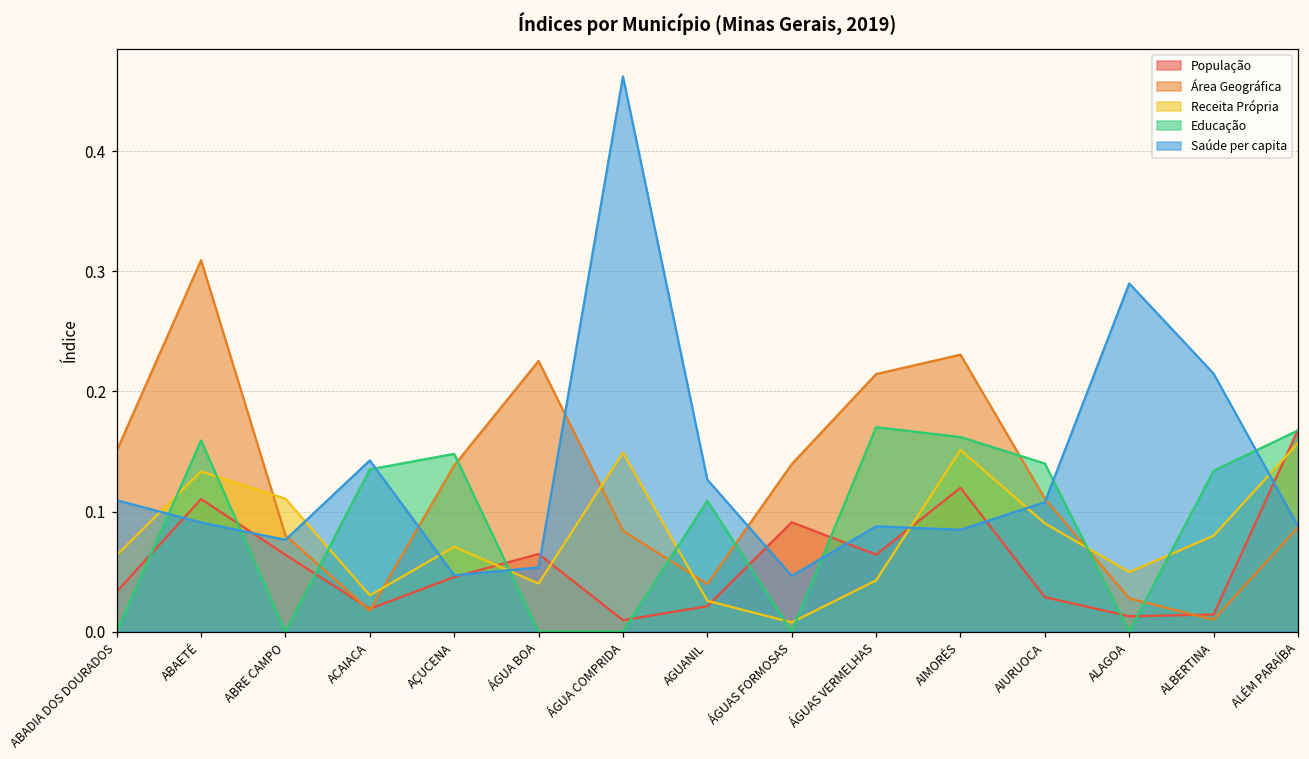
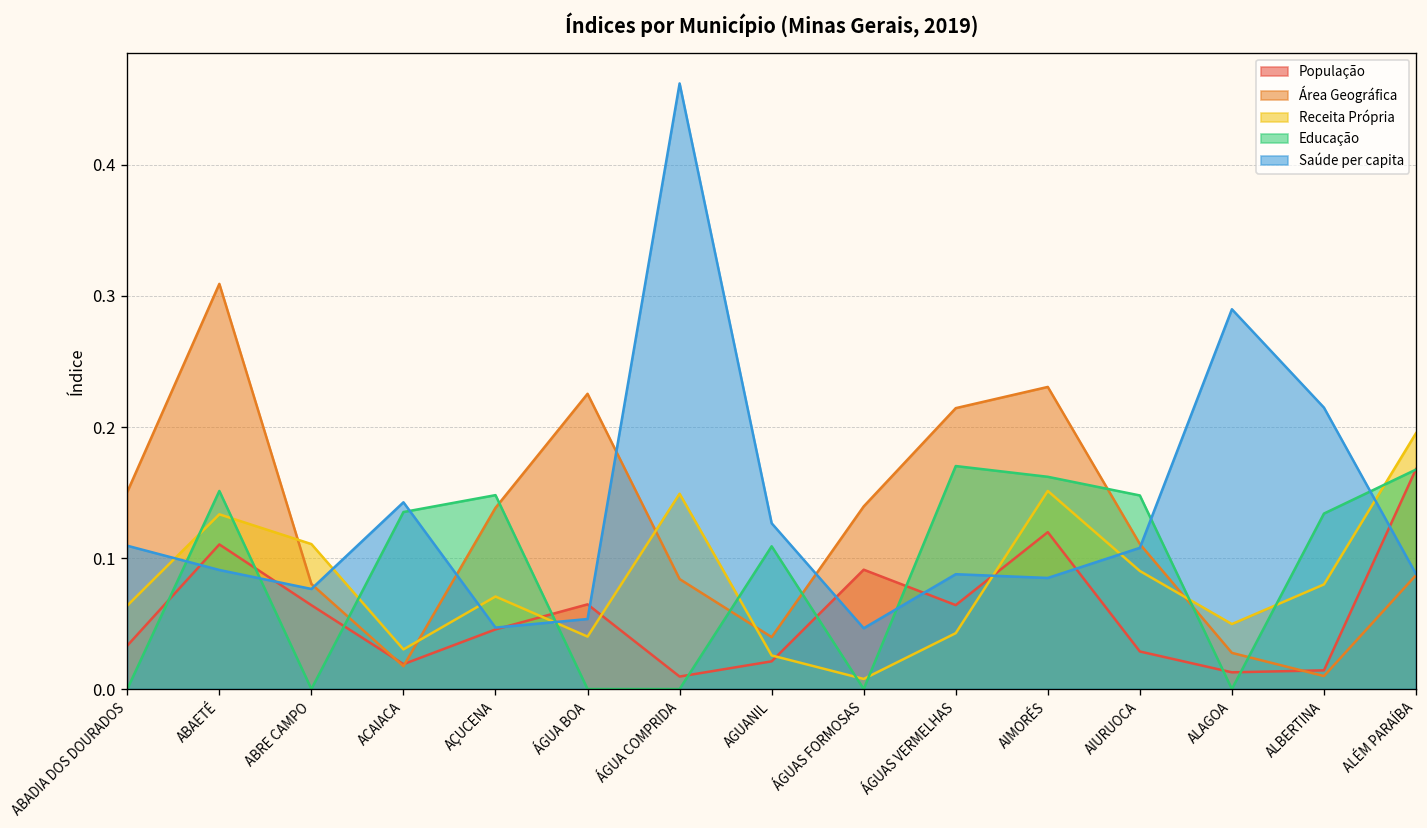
Educação, ABAETÉ: 0.159 -> 0.151
Educação, AIURUOCA: 0.140 -> 0.148
Receita Própria, ALÉM PARAÍBA: 0.157 -> 0.195
